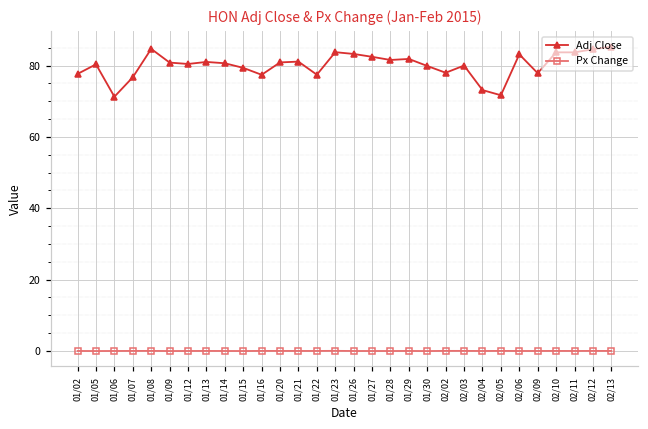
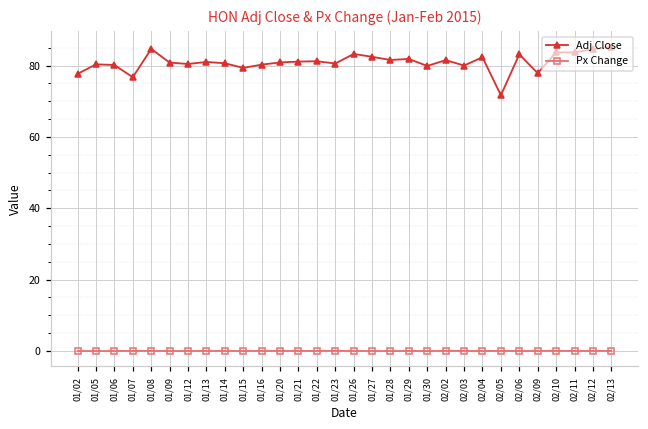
Adj Close, 01/06: 71 -> 80
Adj Close, 01/16: 77 -> 80
Adj Close, 01/22: 77 -> 81
Adj Close, 01/23: 84 -> 81
Adj Close, 02/02: 78 -> 82
Adj Close, 02/04: 73 -> 82
